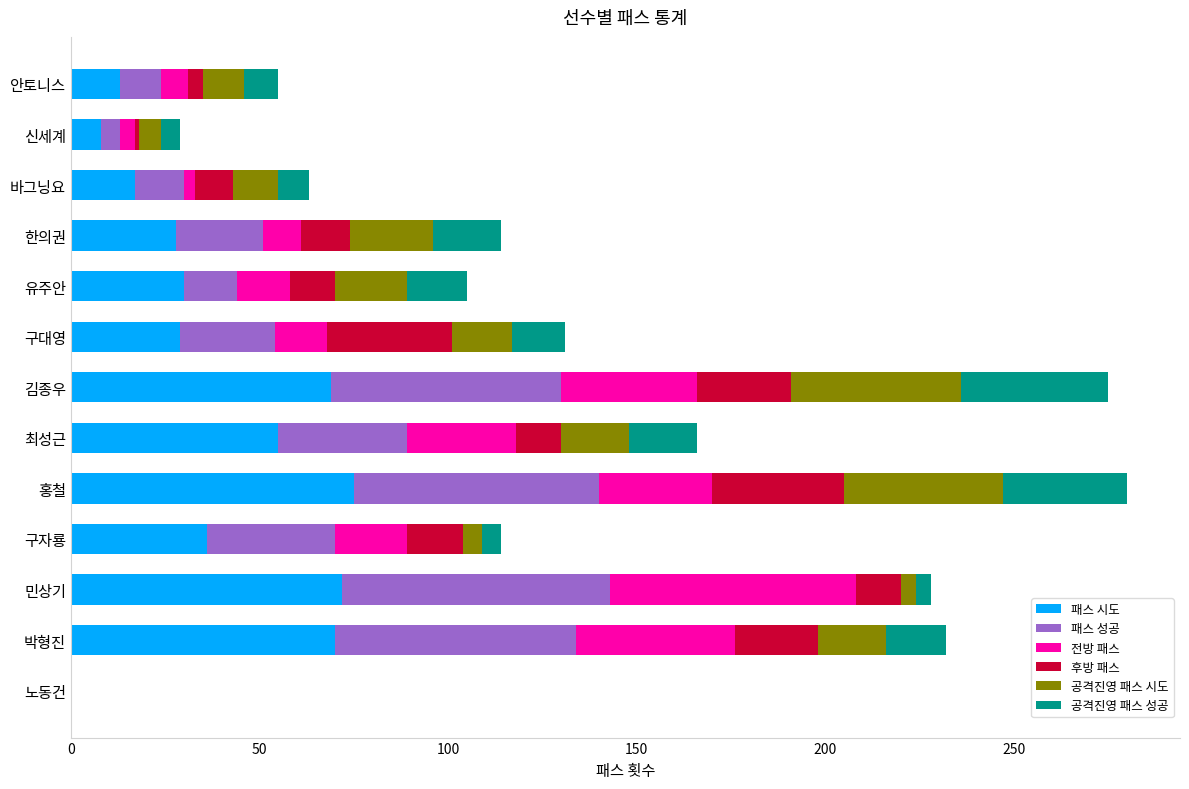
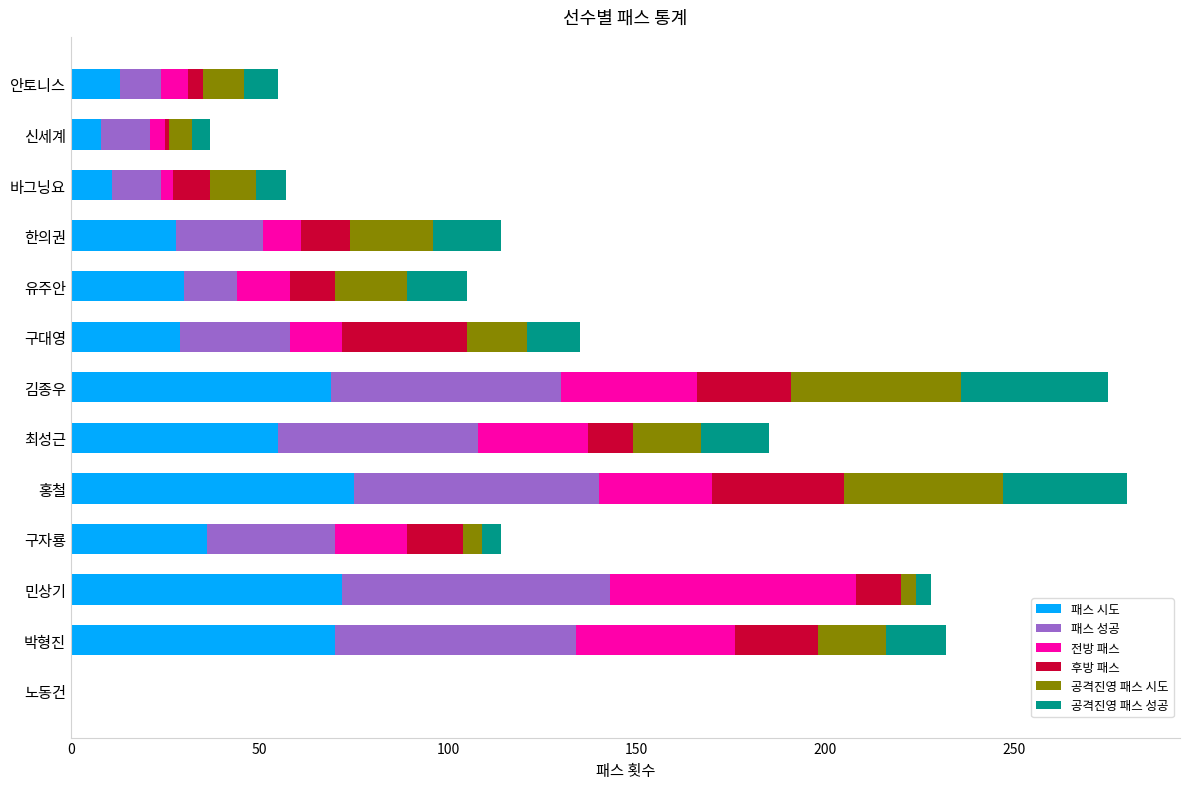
패스 성공, 신세계: 5 -> 13
패스 시도, 바그닝요: 17 -> 11
패스 성공, 구대영: 25 -> 29
패스 성공, 최성근: 34 -> 53
